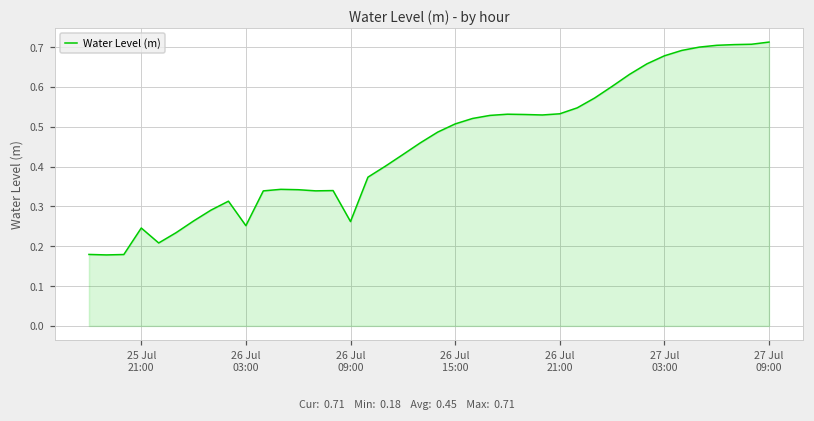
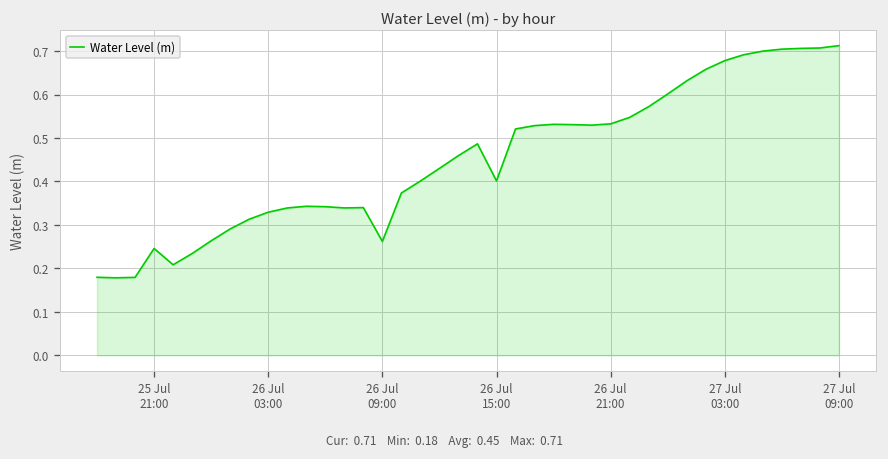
26 Jul 03:00: 0.25 -> 0.33
26 Jul 15:00: 0.51 -> 0.40
